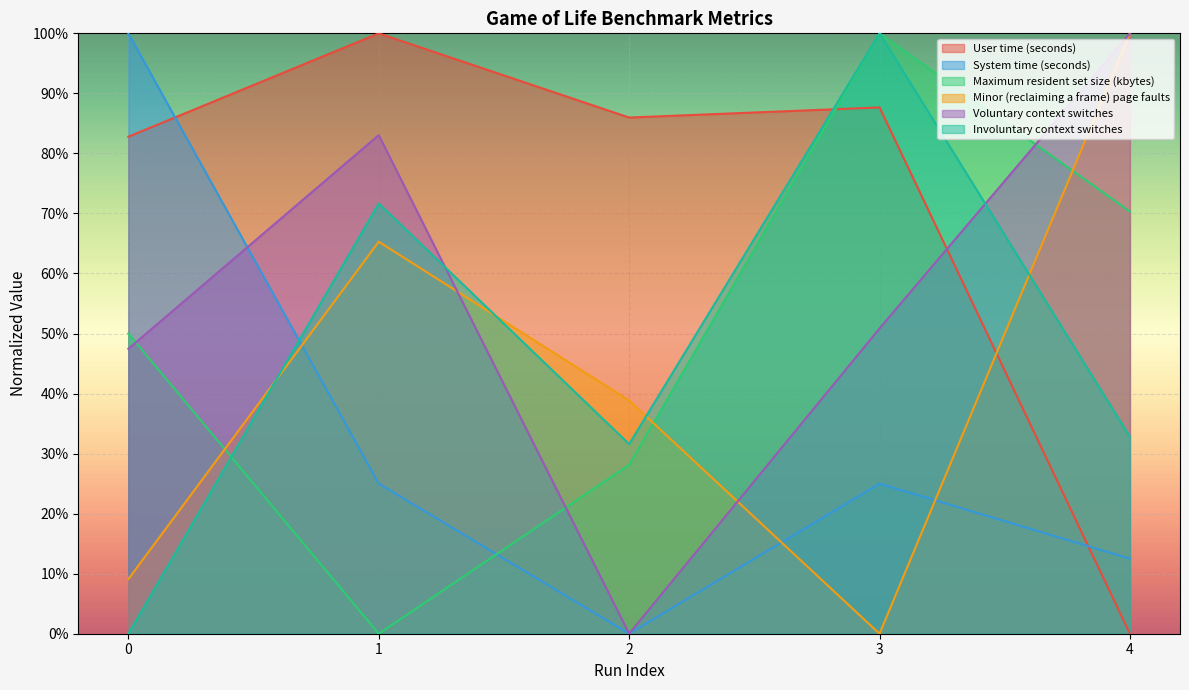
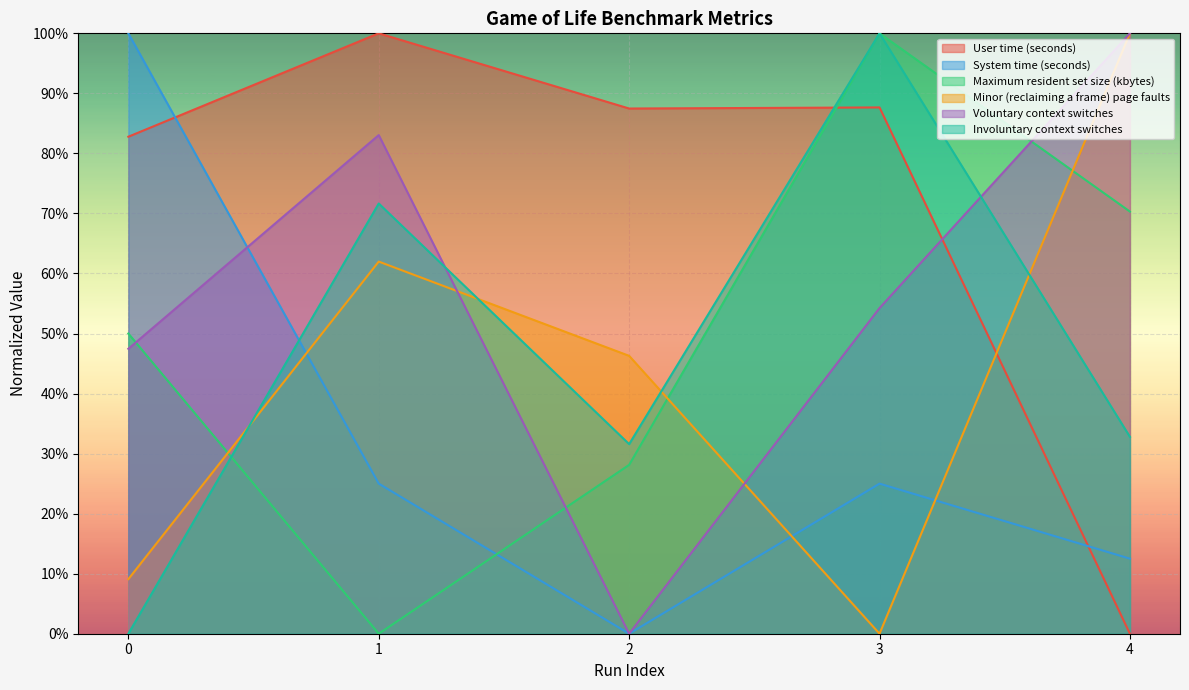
Minor (reclaiming a frame) page faults, 1: 65% -> 62%
User time (seconds), 2: 86% -> 87%
Minor (reclaiming a frame) page faults, 2: 39% -> 46%
Voluntary context switches, 3: 51% -> 54%
